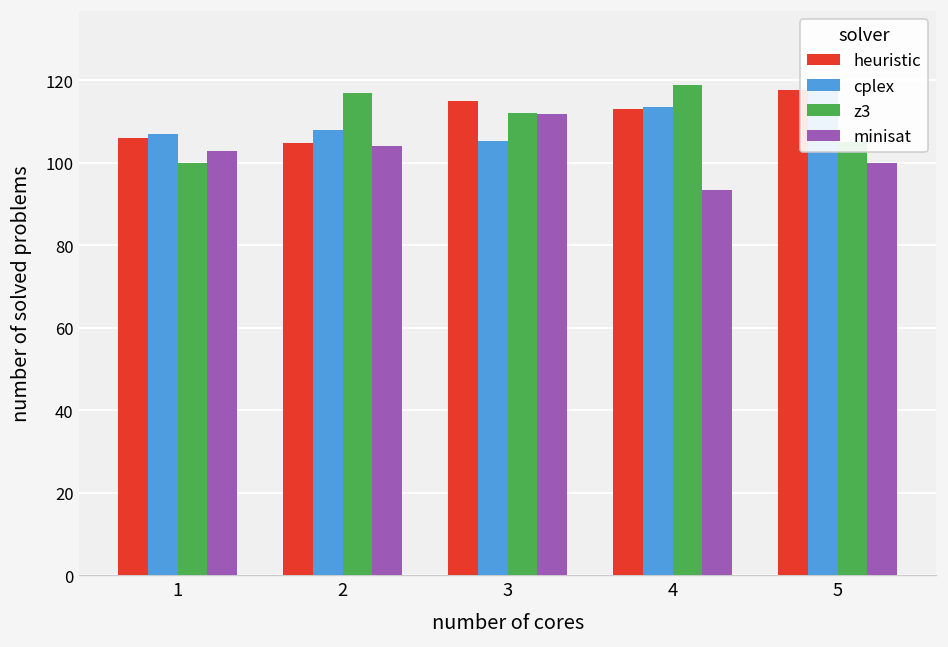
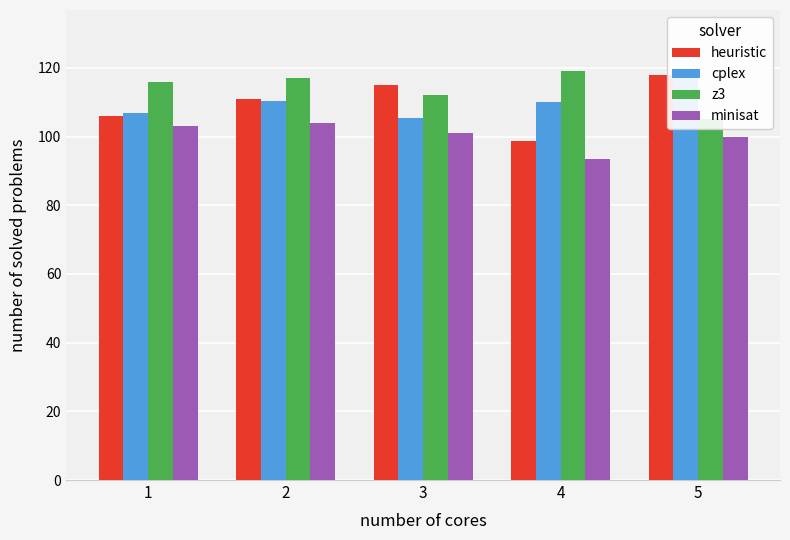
z3, 1: 100 -> 116
heuristic, 2: 105 -> 111
cplex, 2: 108 -> 111
minisat, 3: 112 -> 101
heuristic, 4: 113 -> 99
cplex, 4: 114 -> 110
